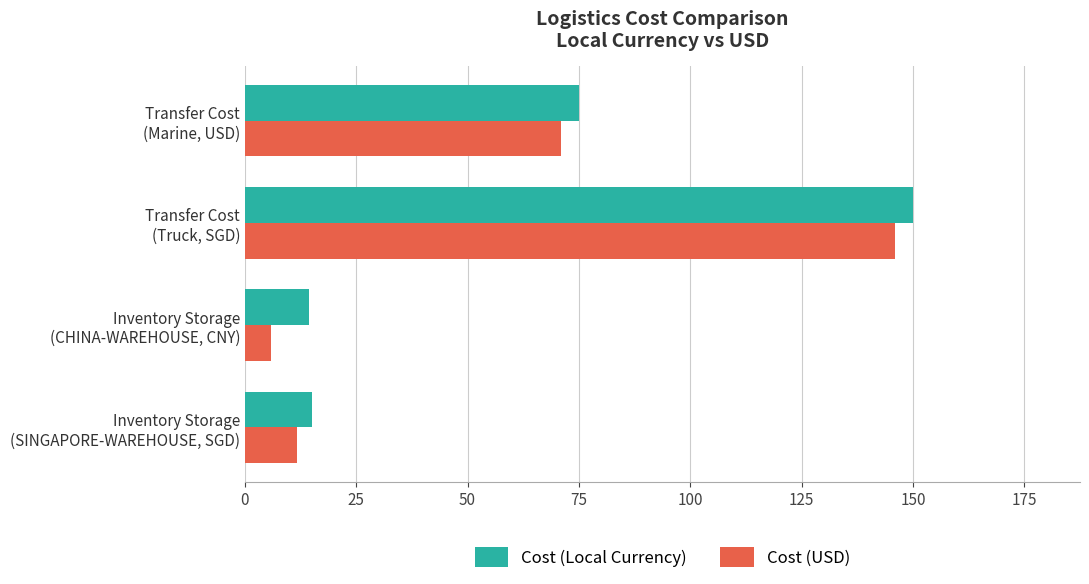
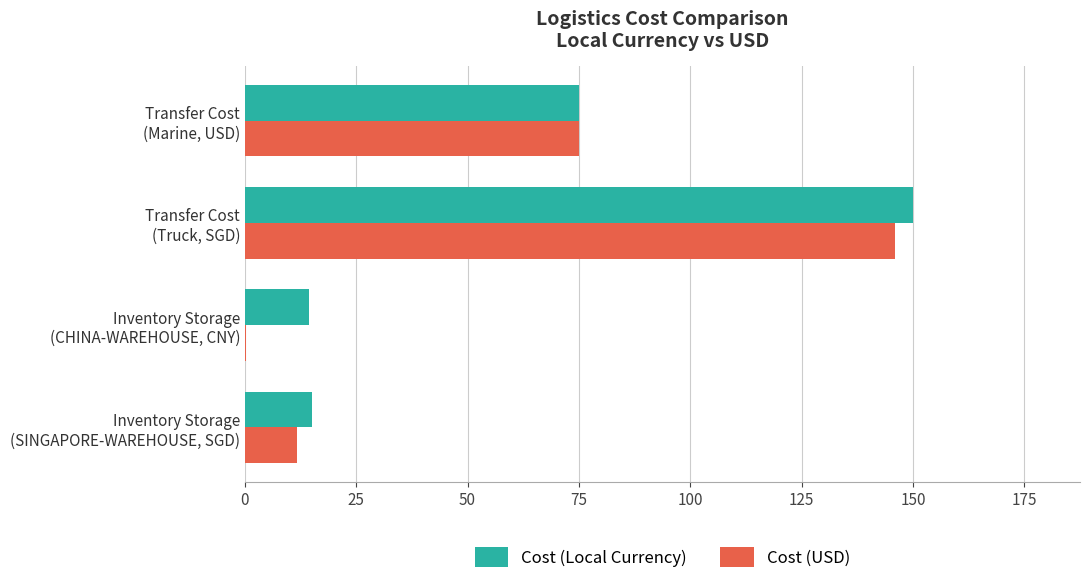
Cost (USD), Transfer Cost (Marine, USD): 71 -> 75
Cost (USD), Inventory Storage (CHINA-WAREHOUSE, CNY): 6 -> 0
